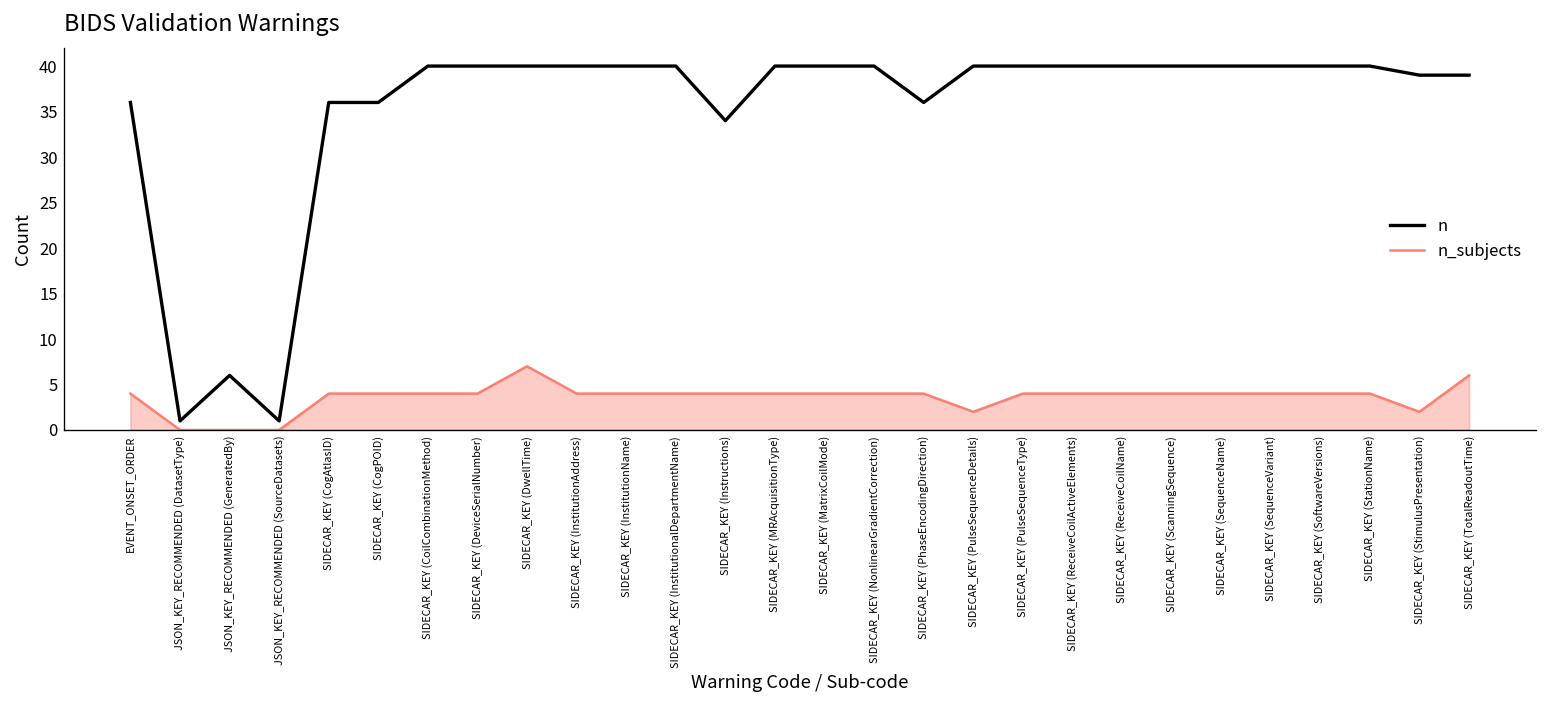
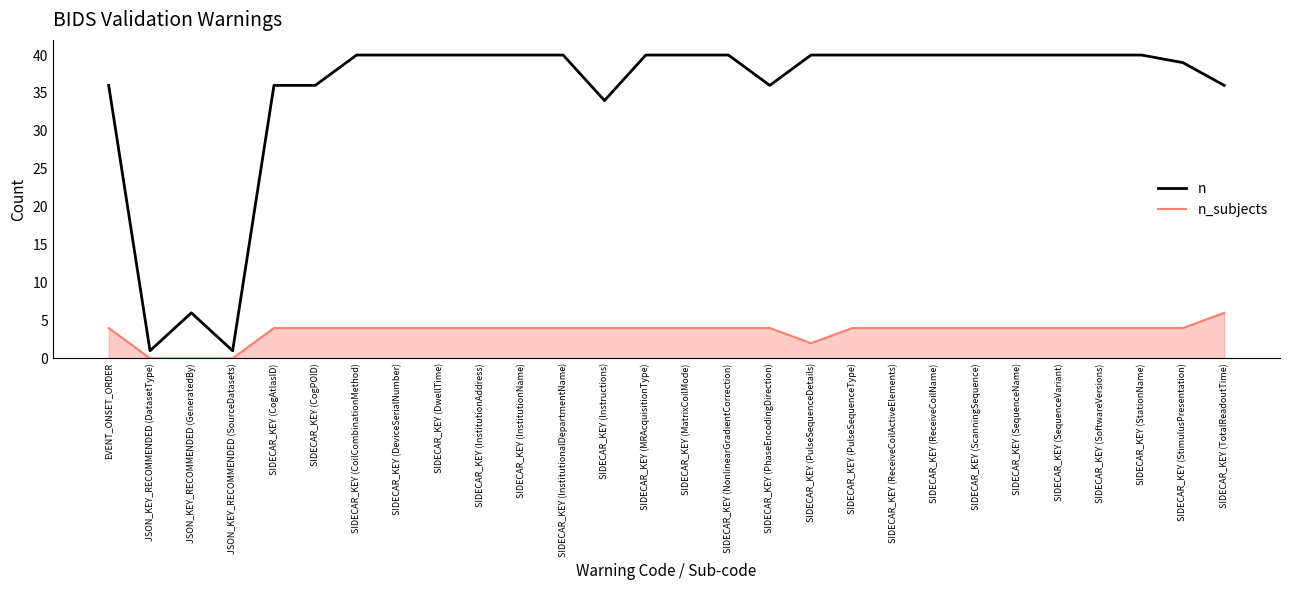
n_subjects, SIDECAR_KEY (DwellTime): 7 -> 4
n_subjects, SIDECAR_KEY (StimulusPresentation): 2 -> 4
n, SIDECAR_KEY (TotalReadoutTime): 39 -> 36
